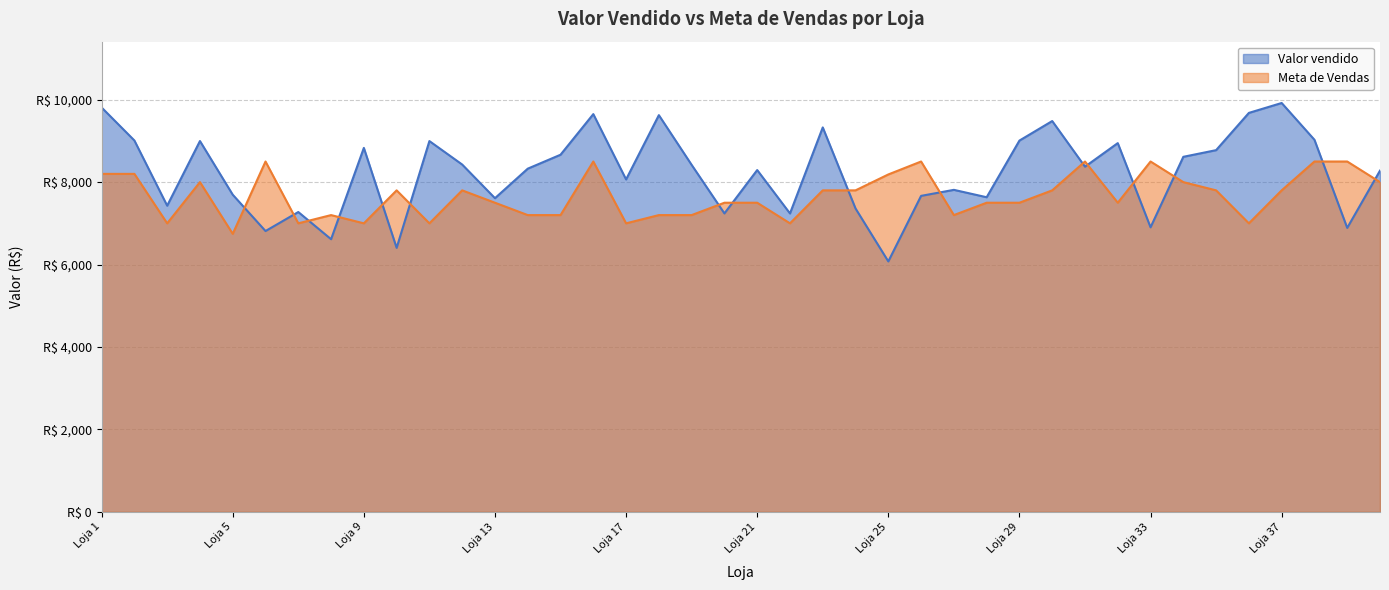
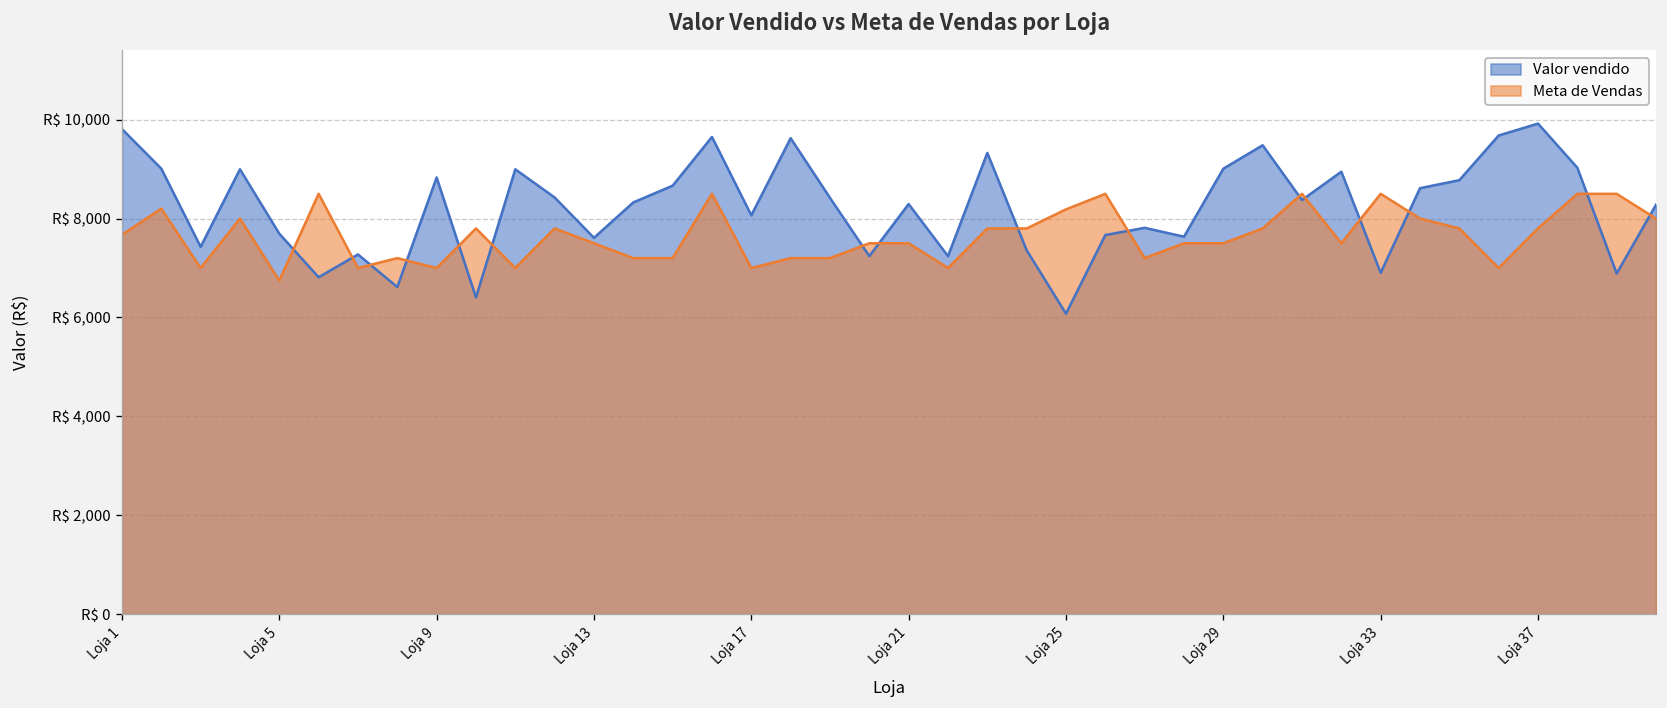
Meta de Vendas, Loja 1: R$ 8,200 -> R$ 7,700
